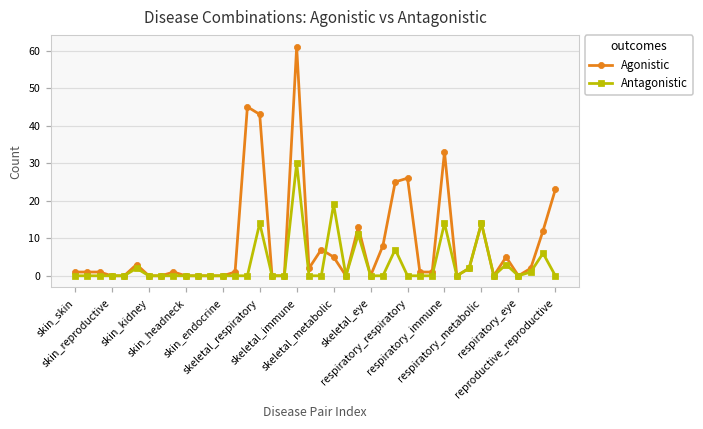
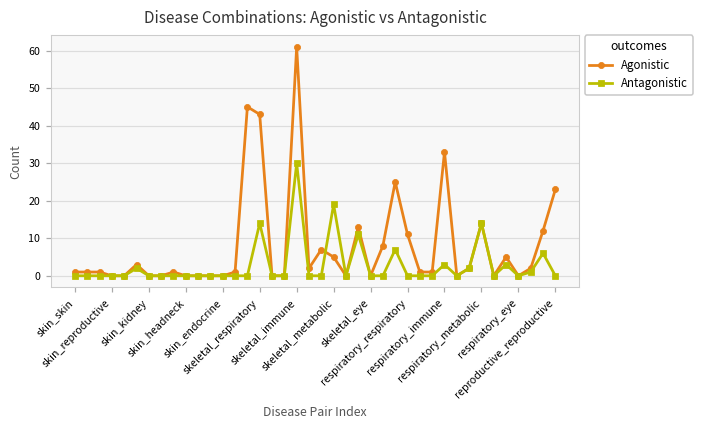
Agonistic, respiratory_respiratory: 26 -> 11
Antagonistic, respiratory_immune: 14 -> 3
